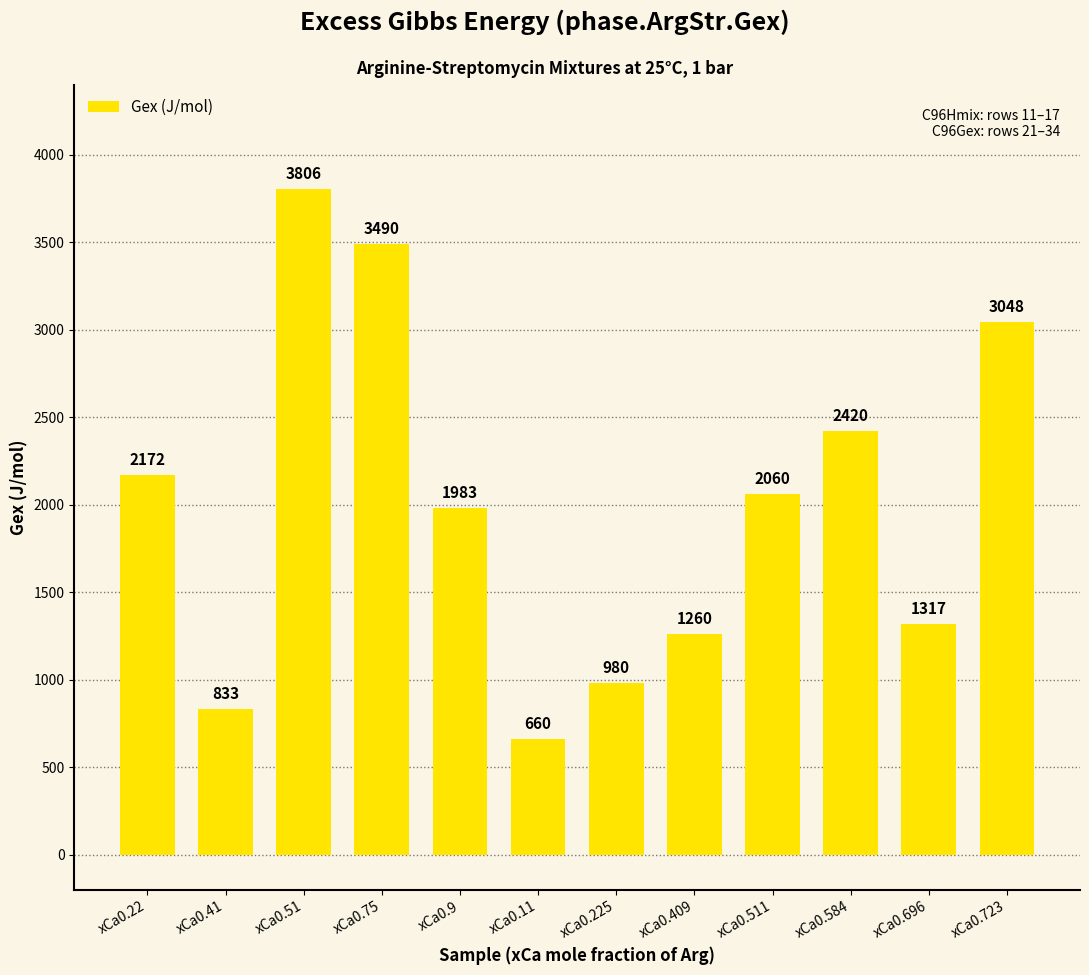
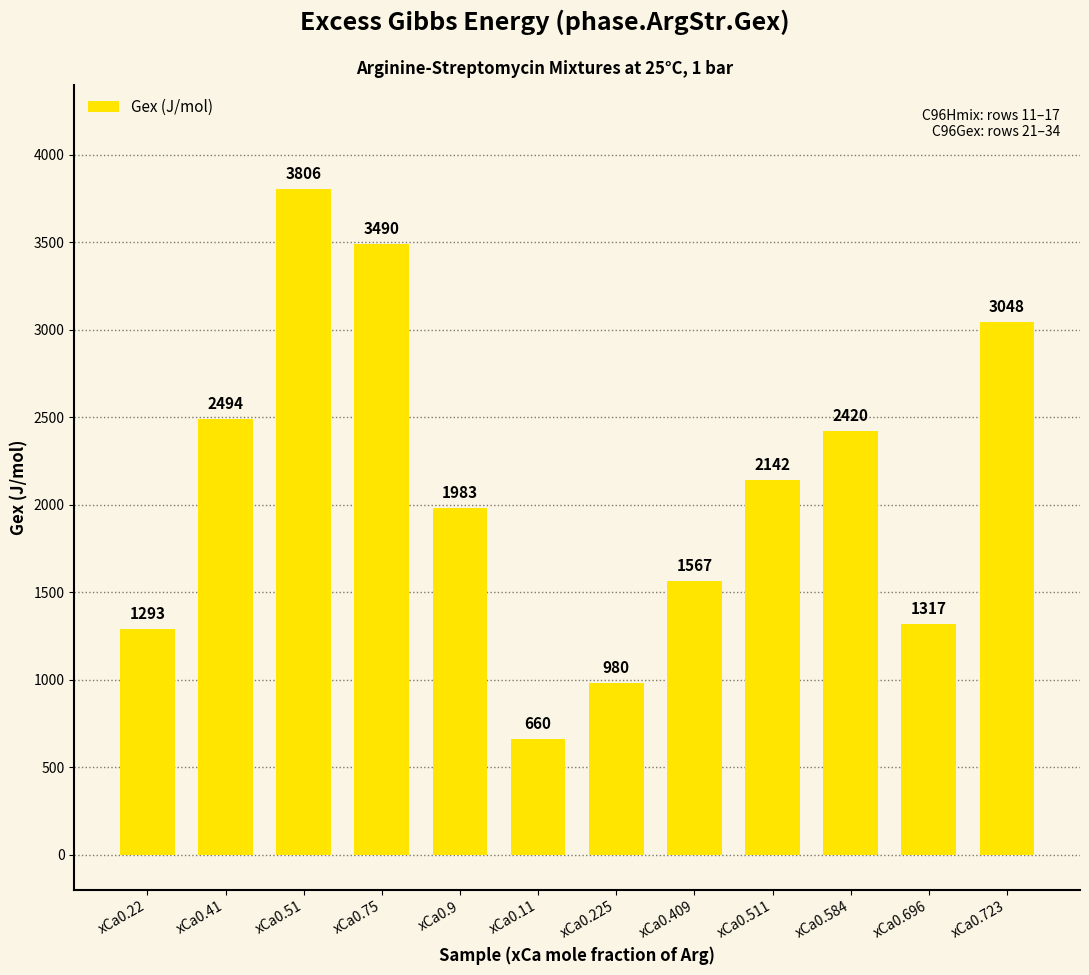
xCa0.22: 2172 -> 1293
xCa0.41: 833 -> 2494
xCa0.409: 1260 -> 1567
xCa0.511: 2060 -> 2142
